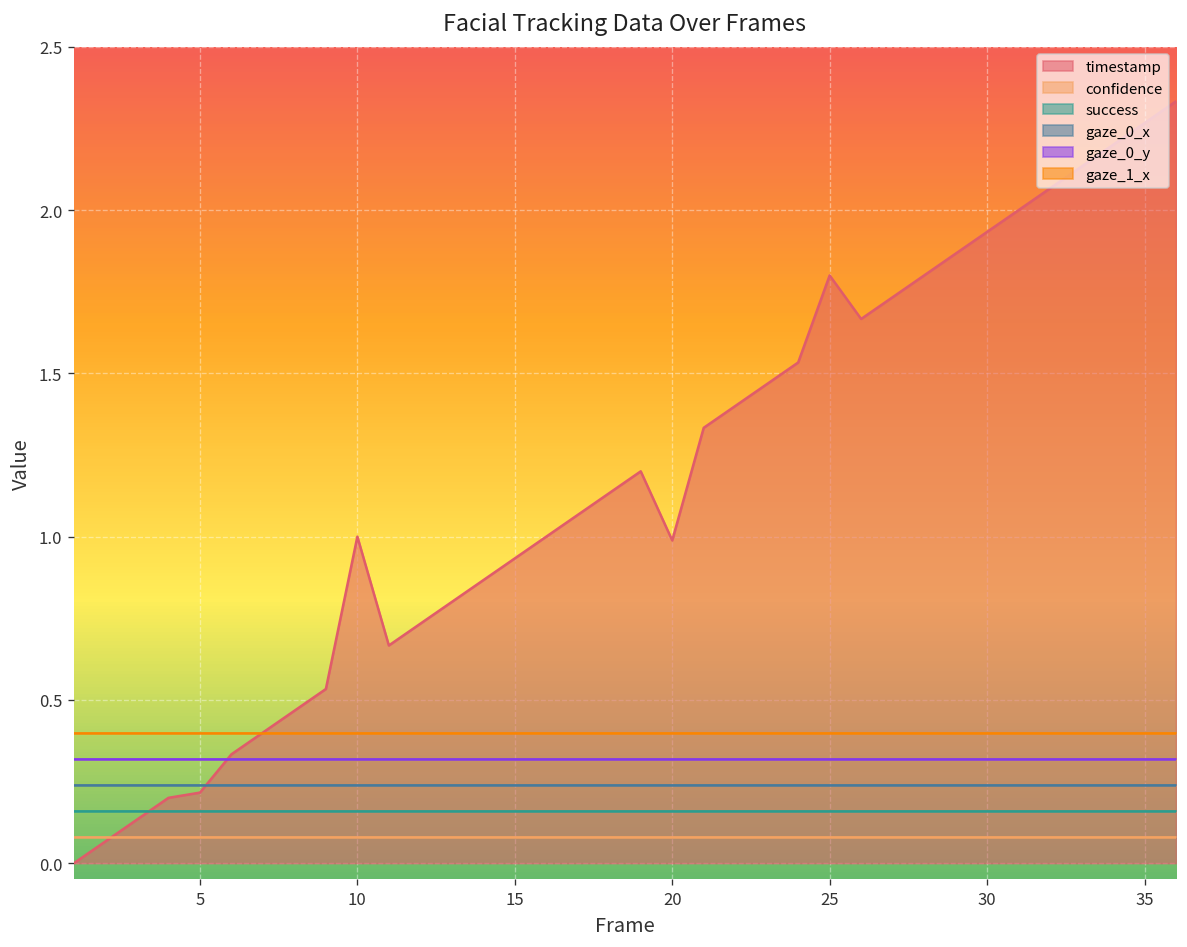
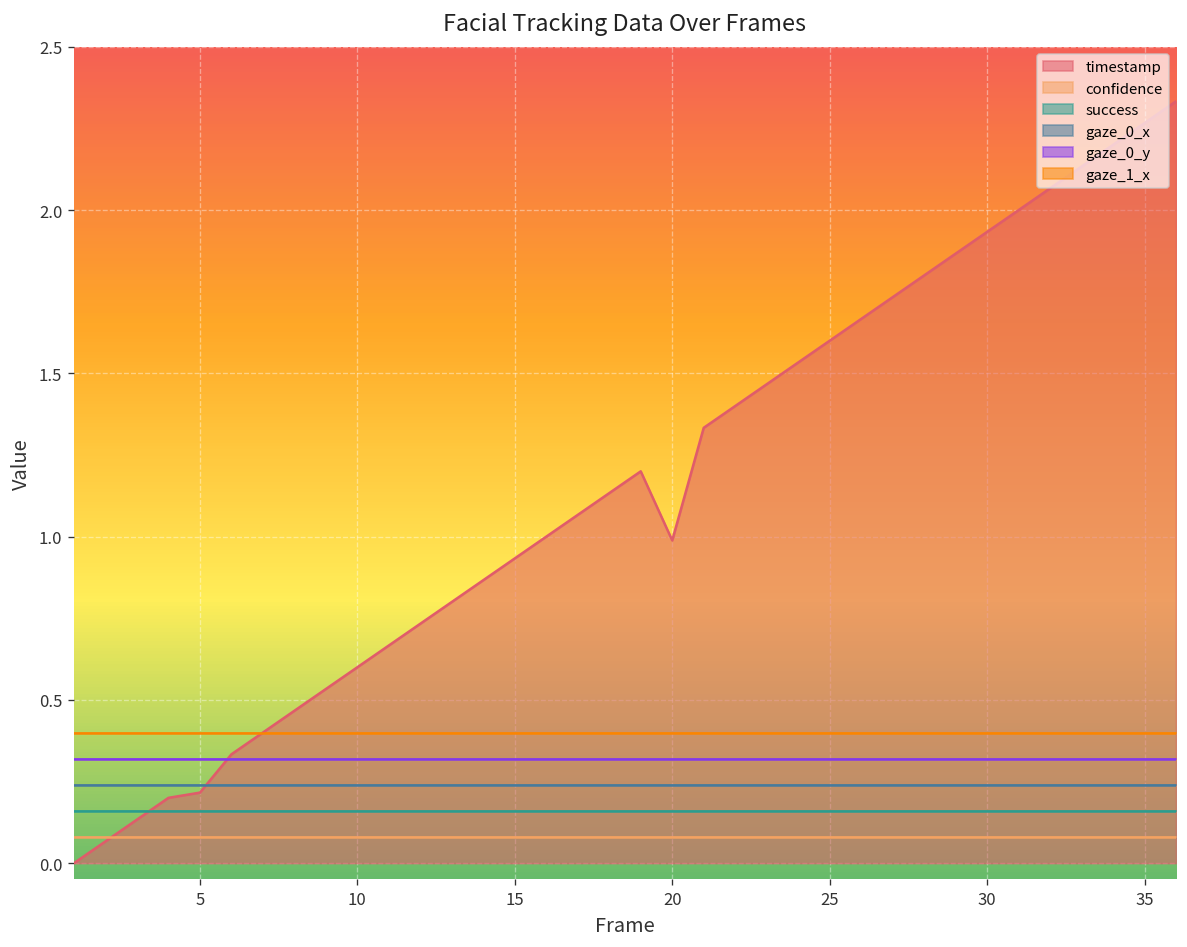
timestamp, 10: 1.0 -> 0.6
timestamp, 25: 1.8 -> 1.6
